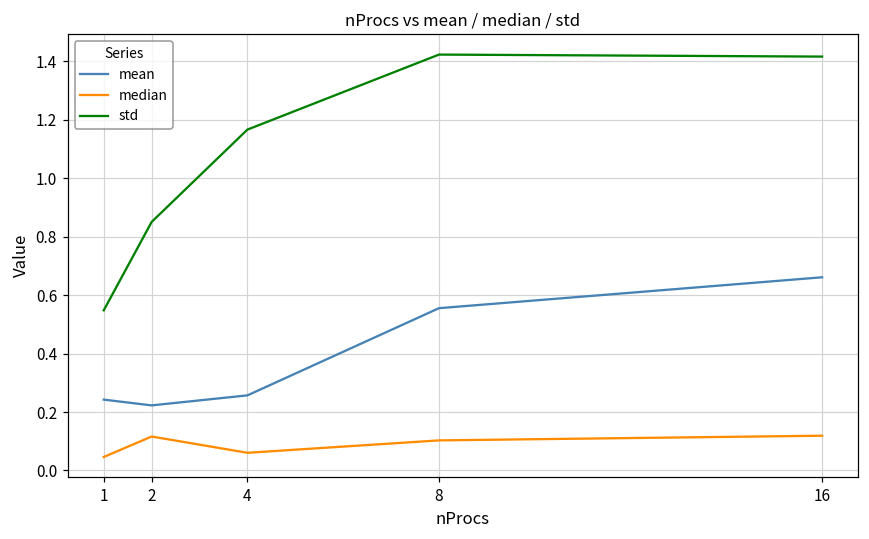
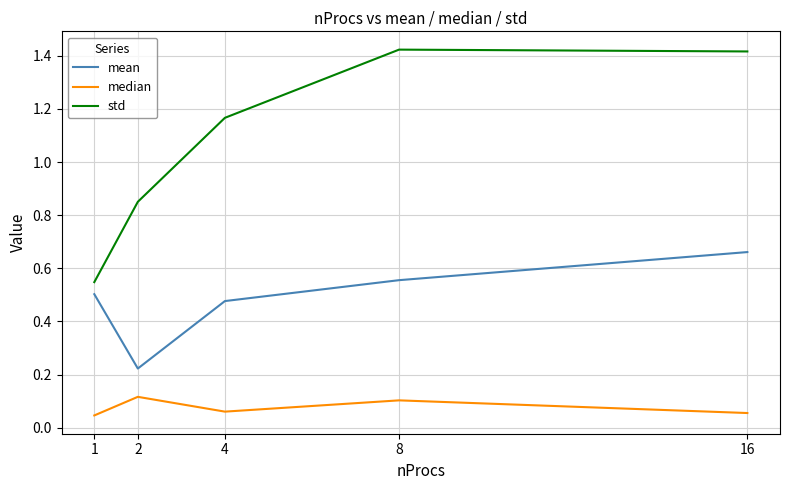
mean, 1: 0.24 -> 0.50
mean, 4: 0.26 -> 0.48
median, 16: 0.12 -> 0.06
